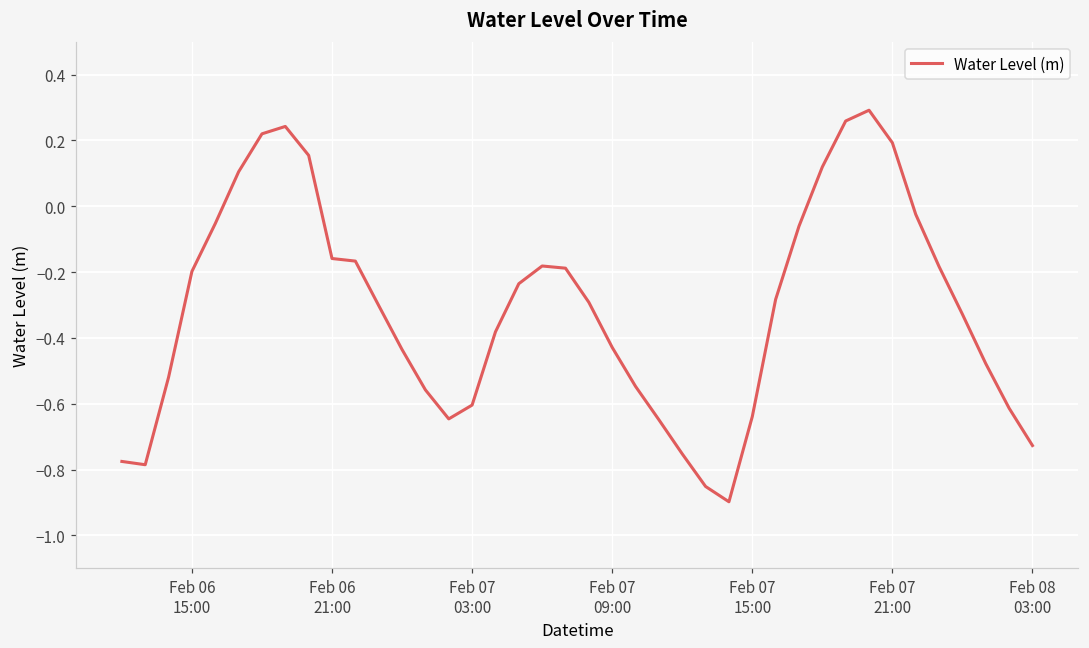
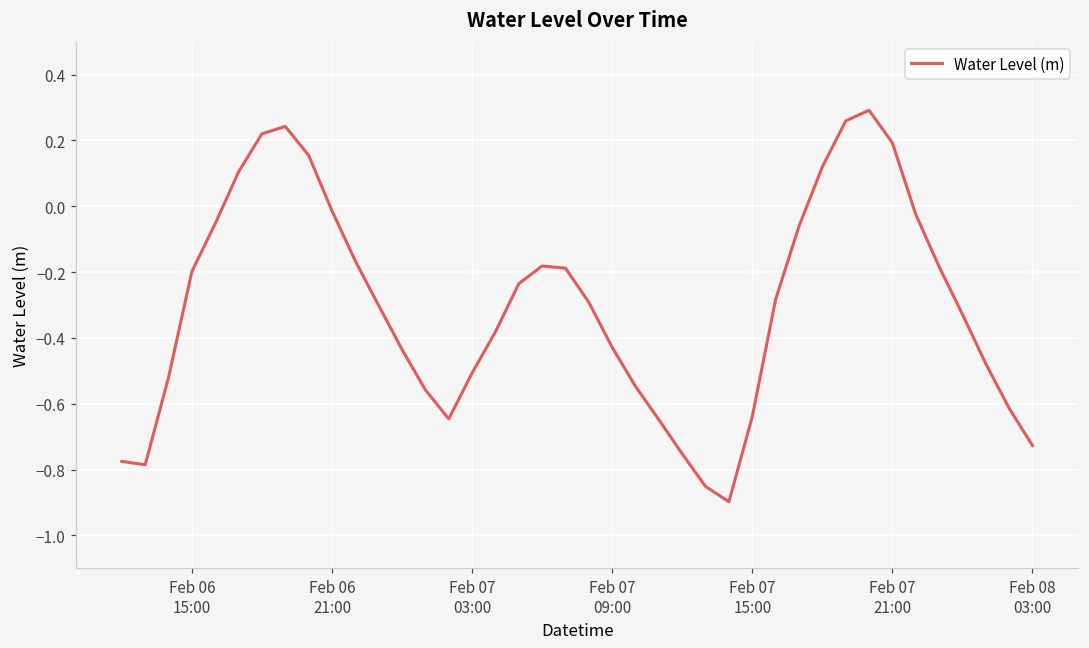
Feb 06 21:00: -0.16 -> -0.01
Feb 07 03:00: -0.60 -> -0.51
